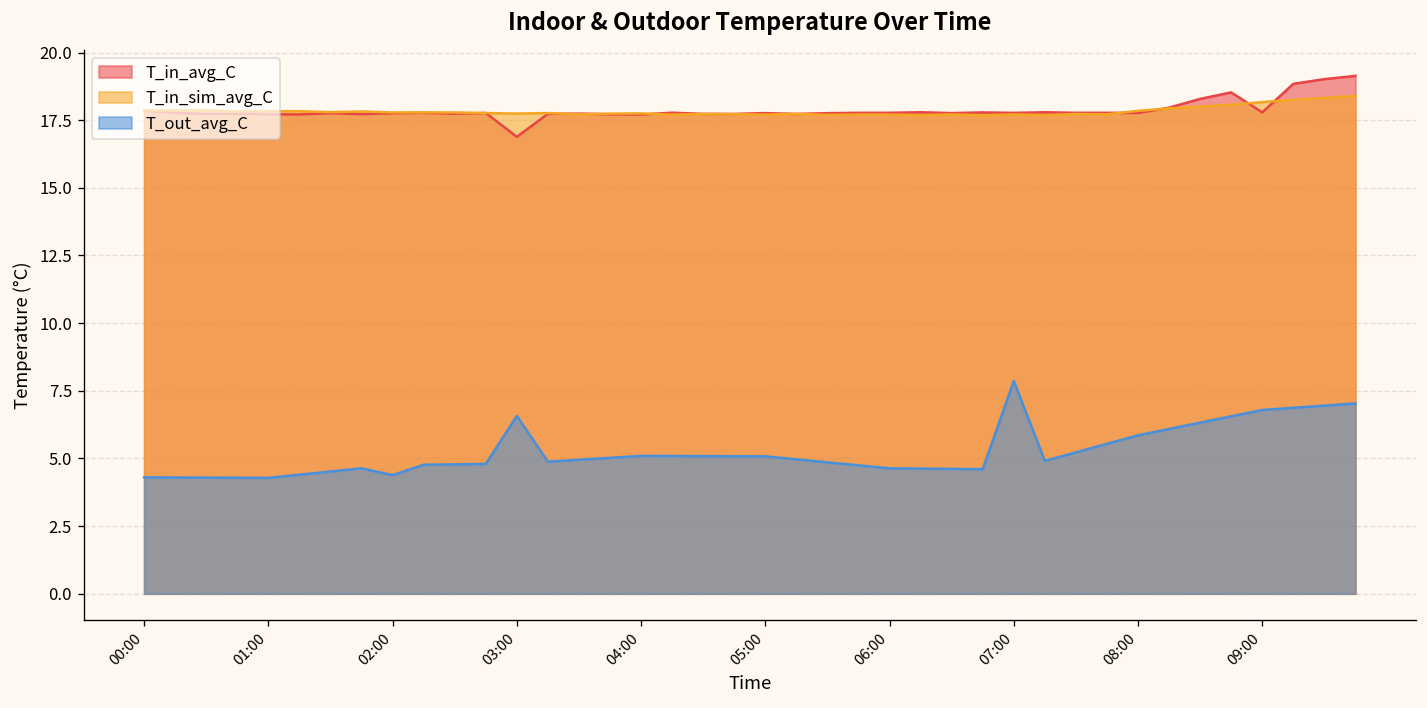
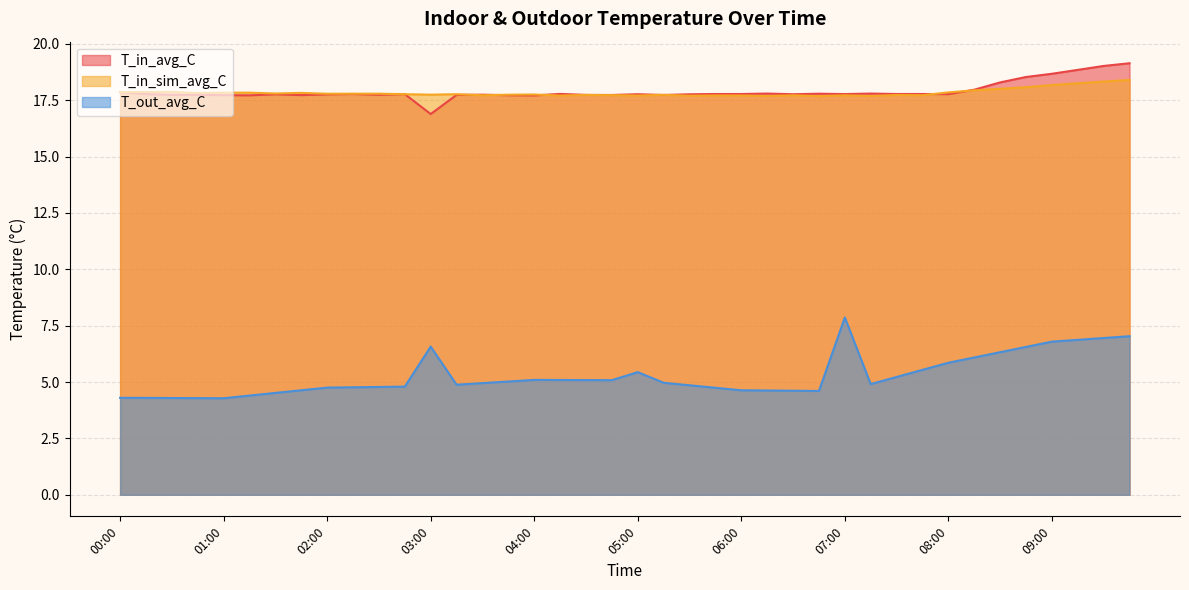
T_out_avg_C, 02:00: 4.4 -> 4.8
T_out_avg_C, 05:00: 5.1 -> 5.4
T_in_avg_C, 09:00: 17.8 -> 18.7
